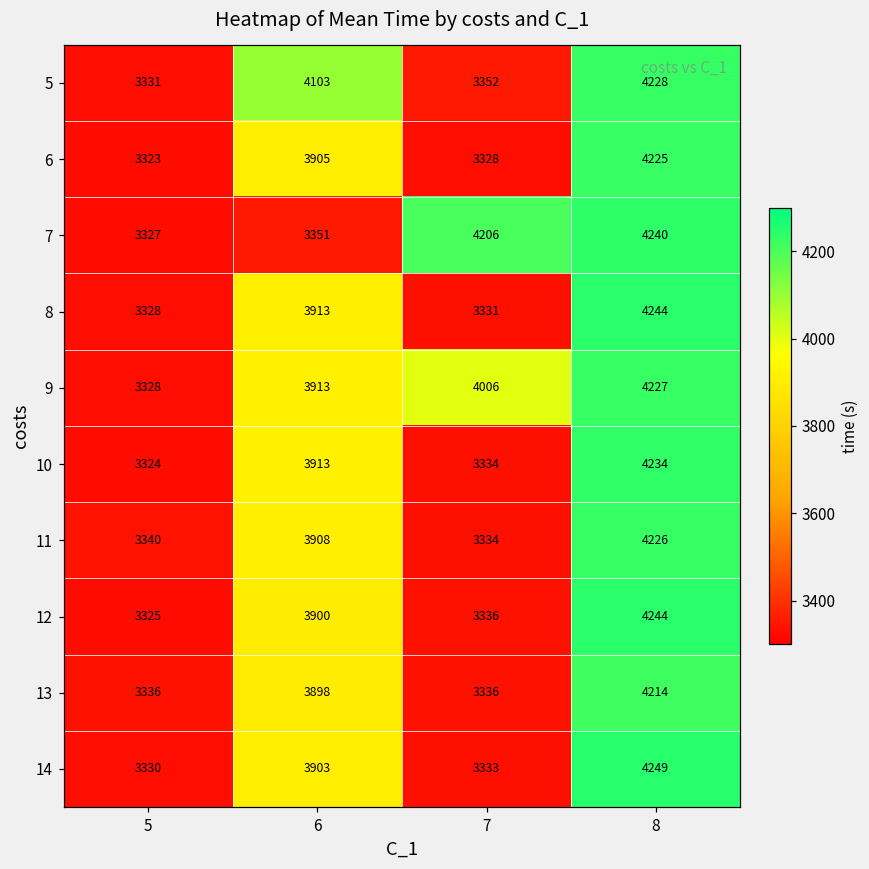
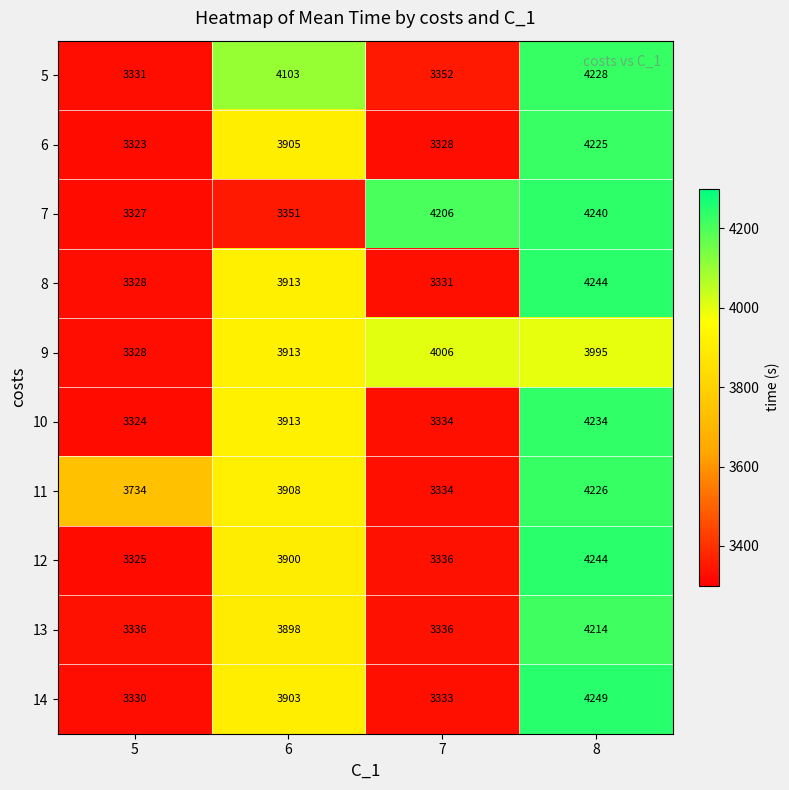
9, 8: 4227 -> 3995
11, 5: 3340 -> 3734
